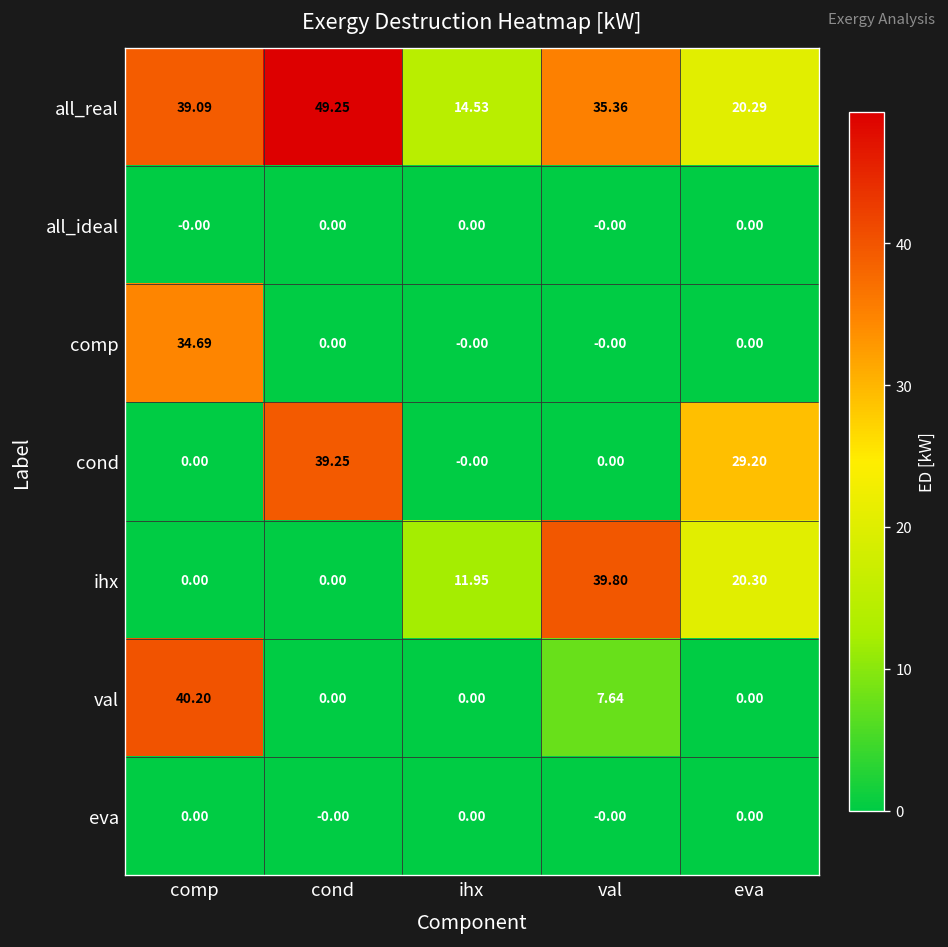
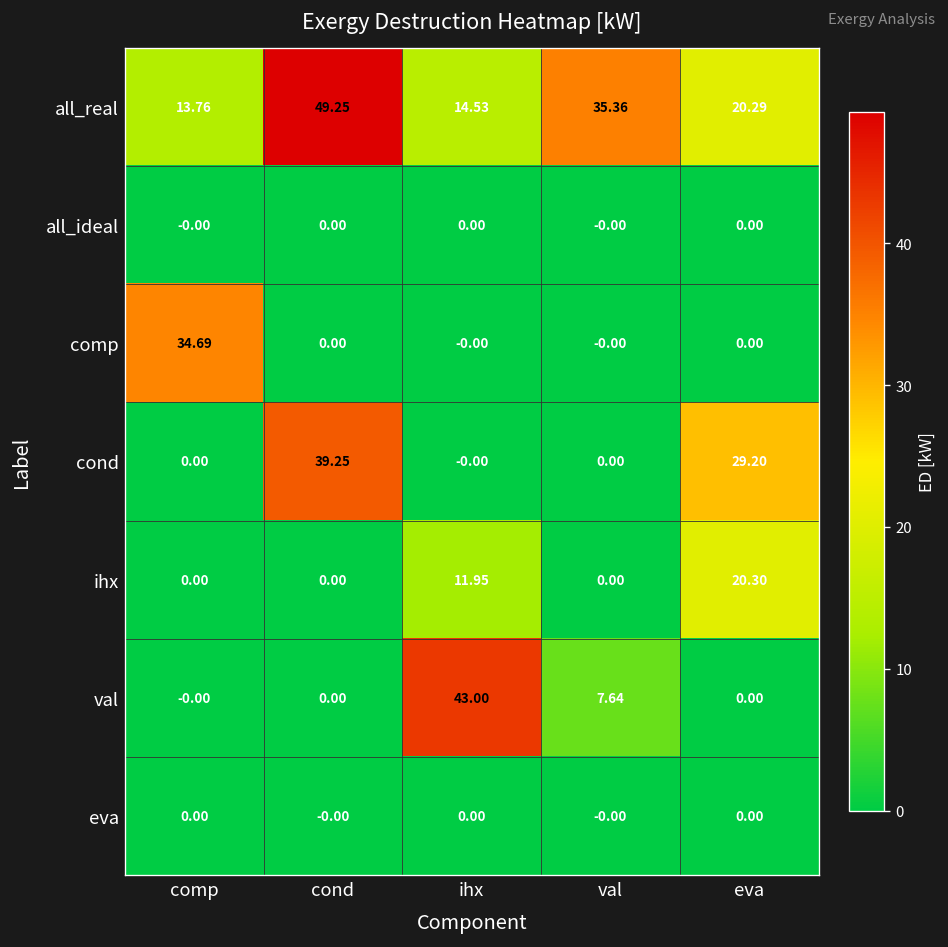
all_real, comp: 39.09 -> 13.76
ihx, val: 39.80 -> 0.00
val, comp: 40.20 -> -0.00
val, ihx: 0.00 -> 43.00
